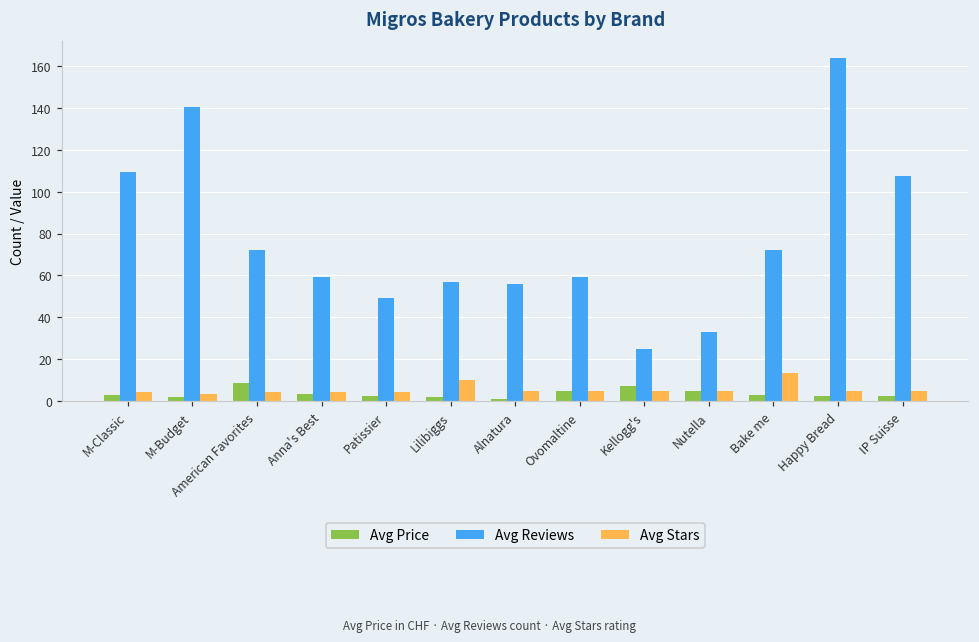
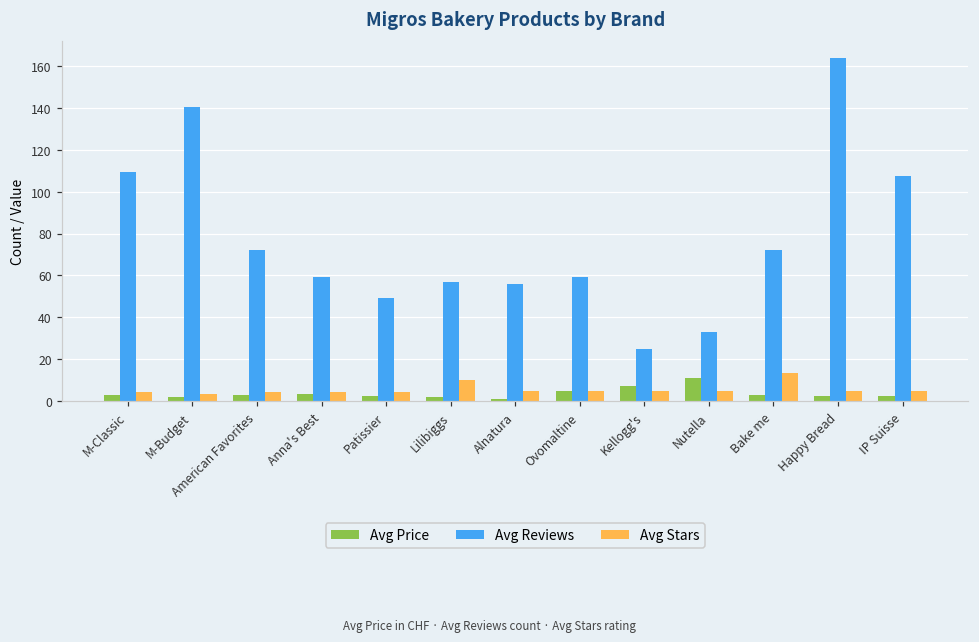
Avg Price, American Favorites: 8 -> 3
Avg Price, Nutella: 5 -> 11
